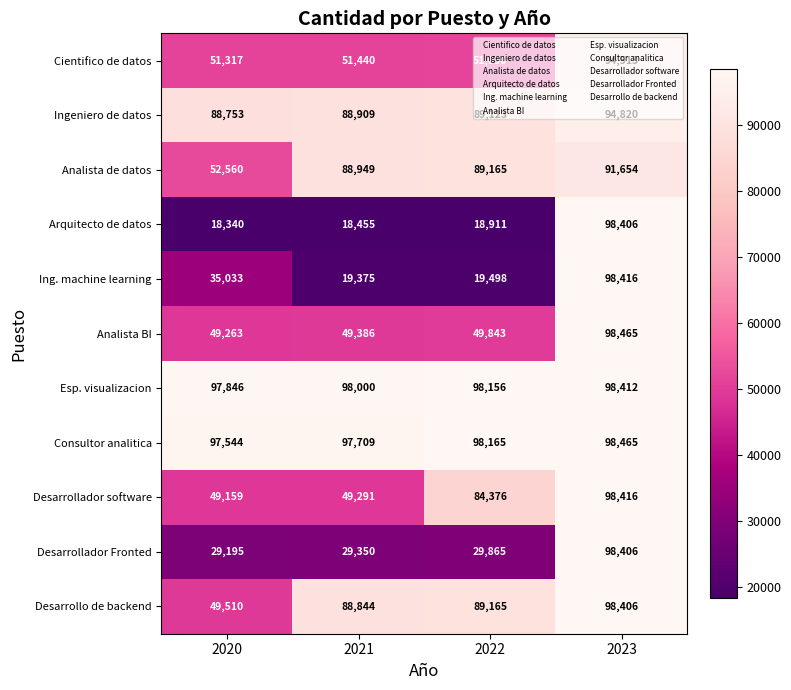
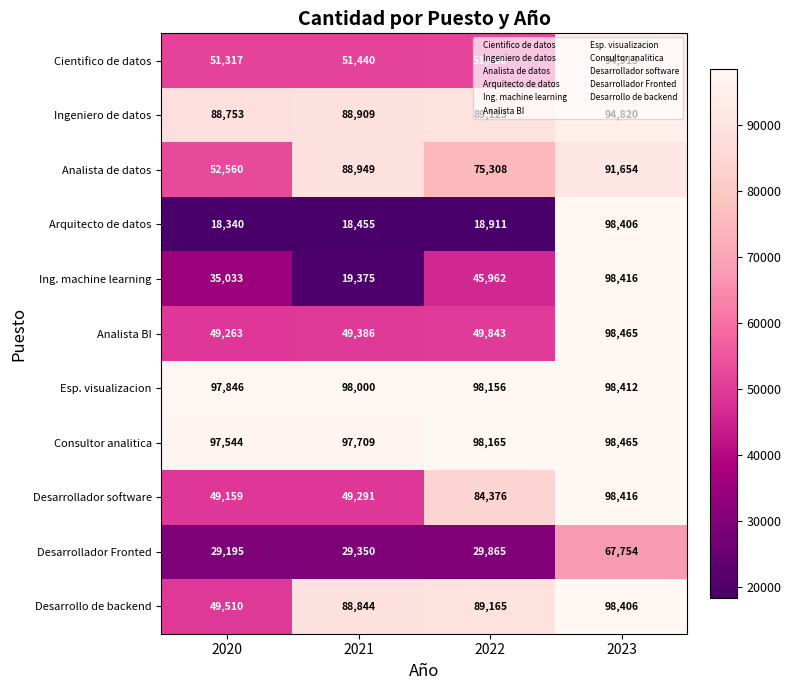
Analista de datos, 2022: 89,165 -> 75,308
Ing. machine learning, 2022: 19,498 -> 45,962
Desarrollador Fronted, 2023: 98,406 -> 67,754
